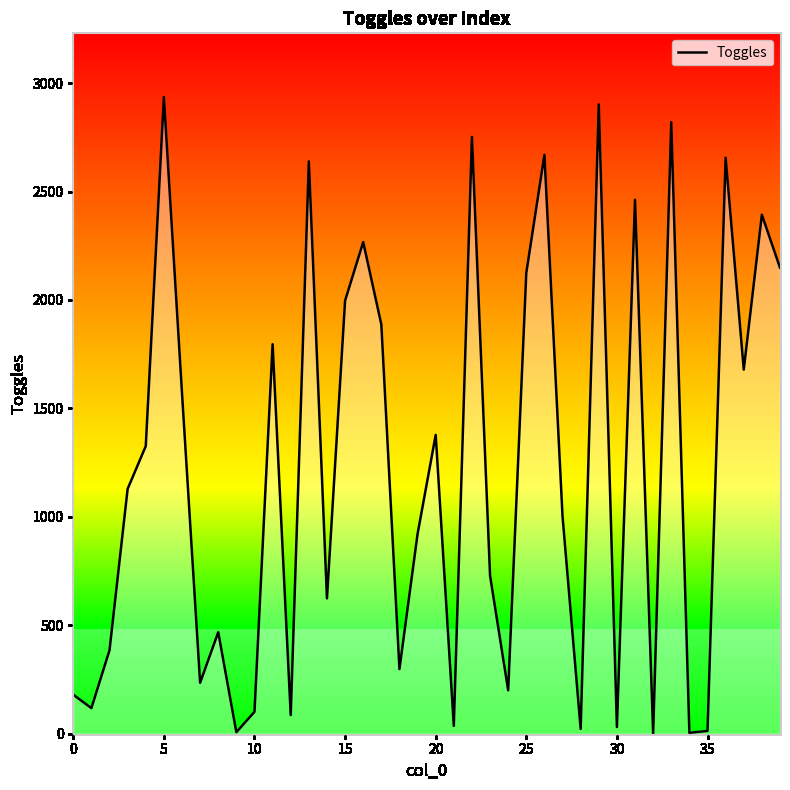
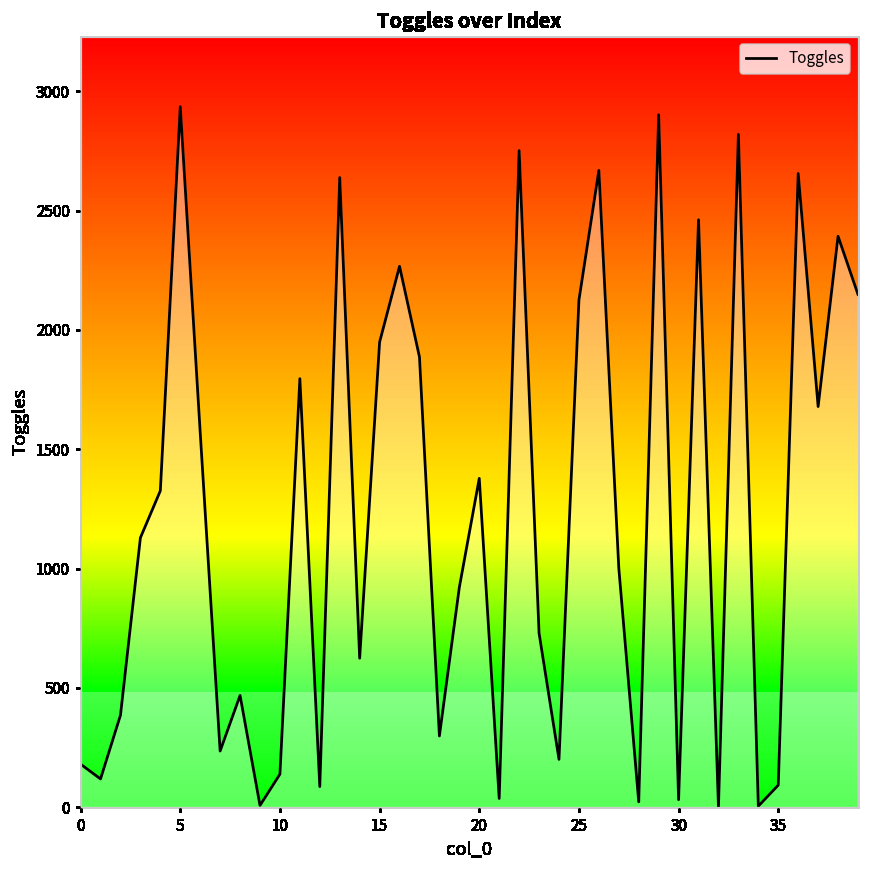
10: 100 -> 140
15: 2000 -> 1950
35: 10 -> 90
